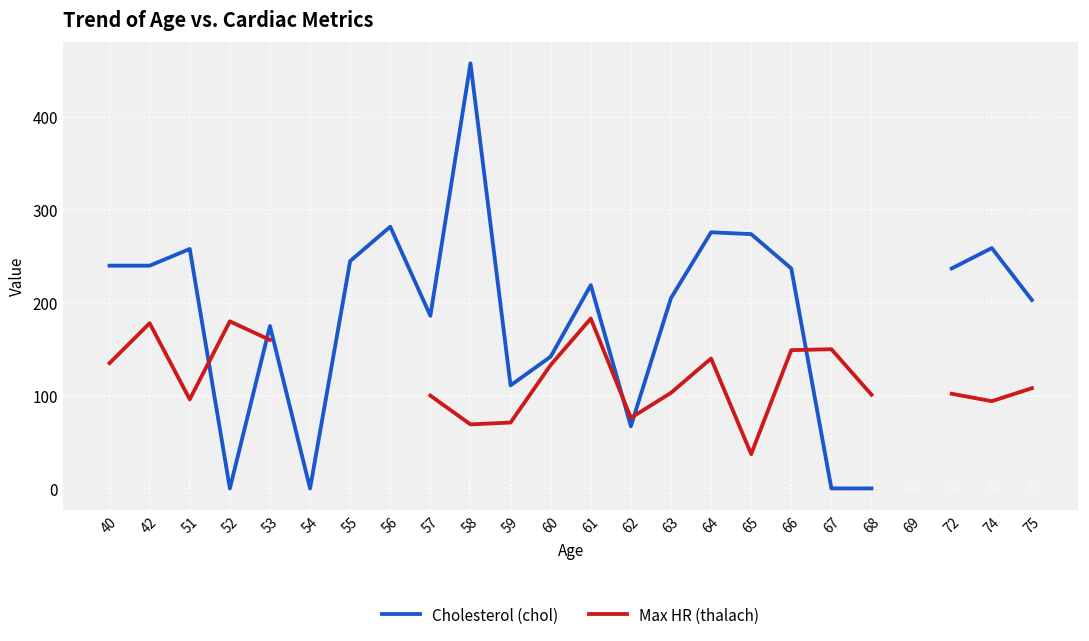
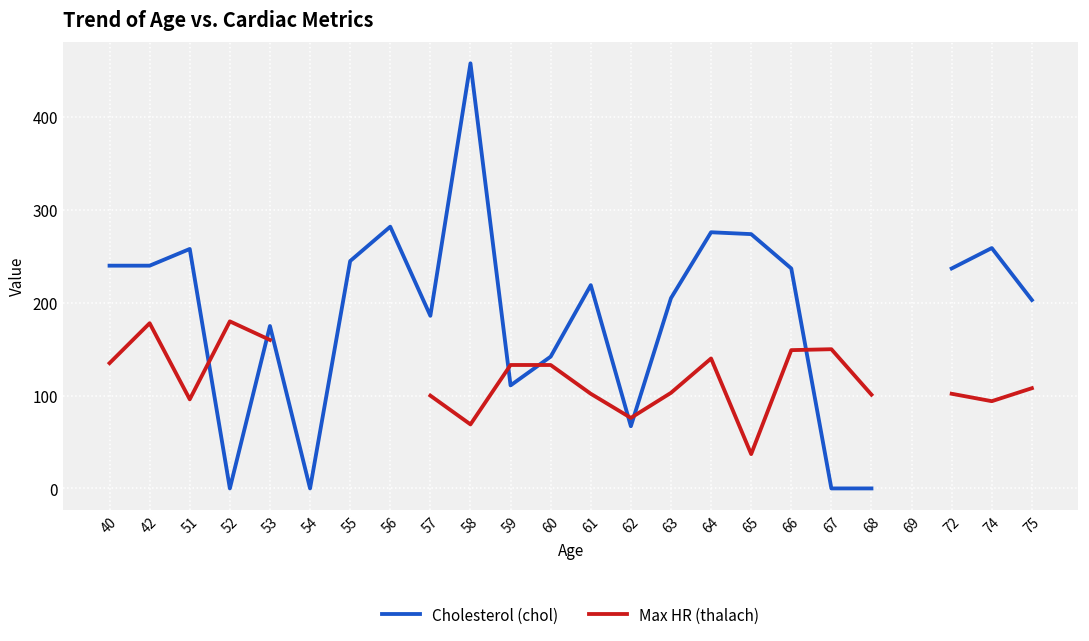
Max HR (thalach), 59: 70 -> 130
Max HR (thalach), 61: 180 -> 100
